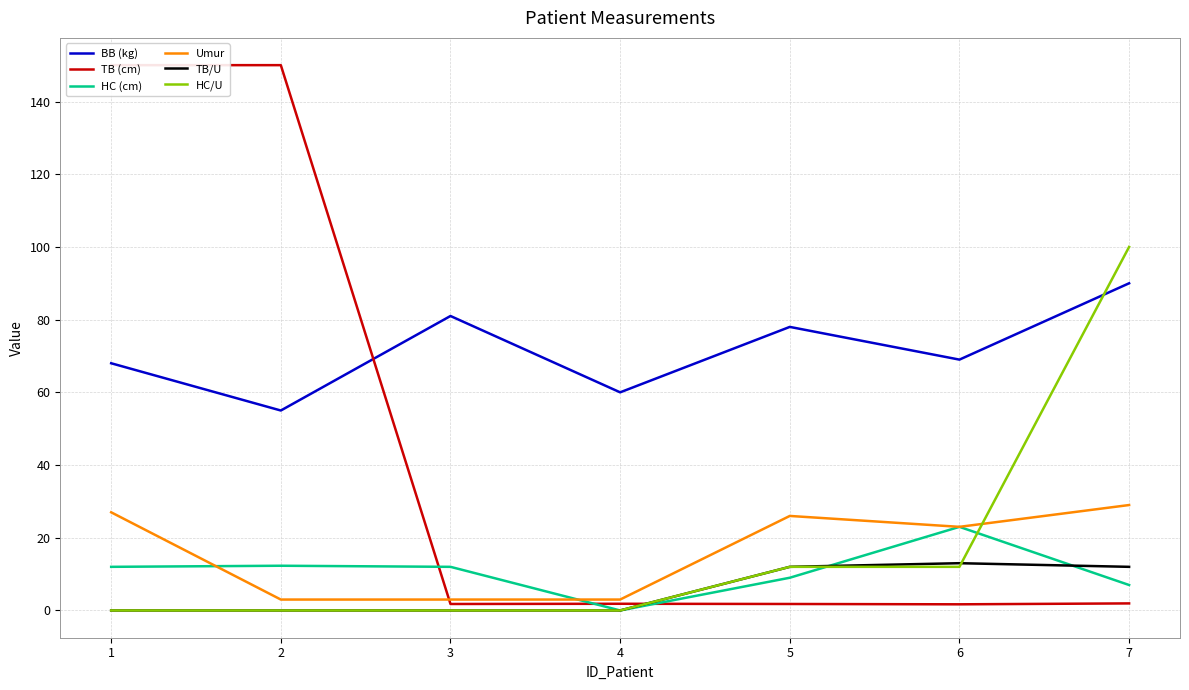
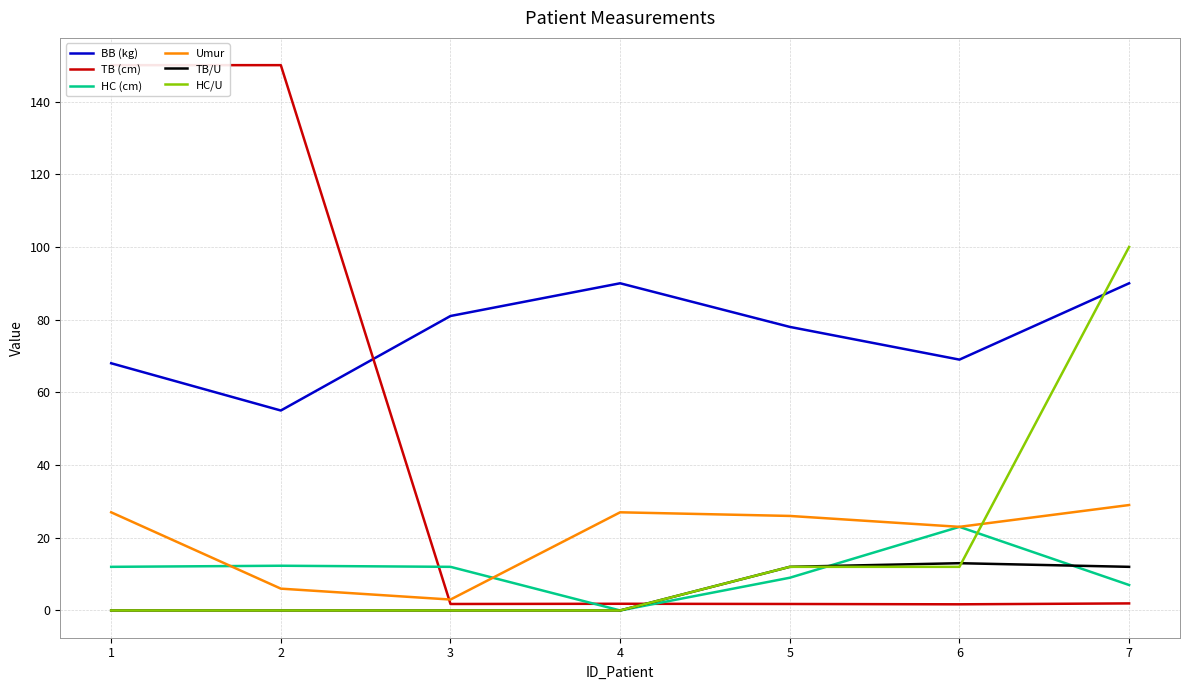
Umur, 2: 3 -> 6
BB (kg), 4: 60 -> 90
Umur, 4: 3 -> 27
